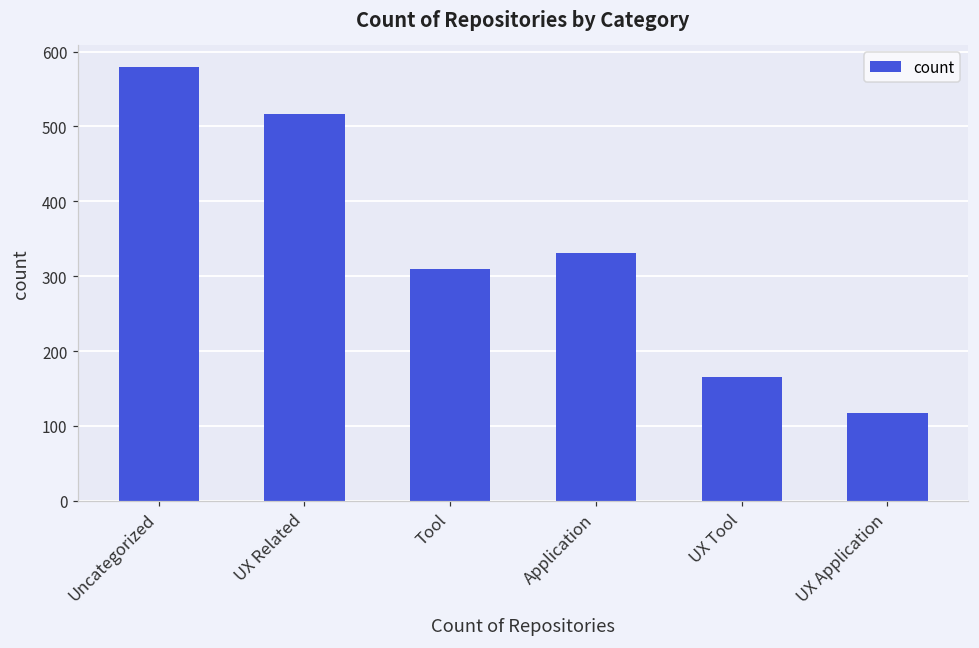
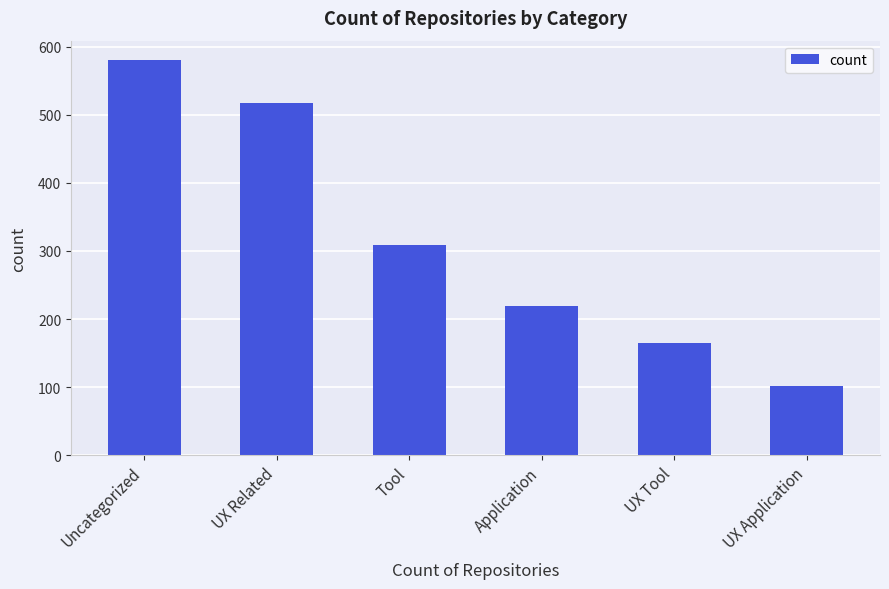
Application: 330 -> 220
UX Application: 120 -> 100
